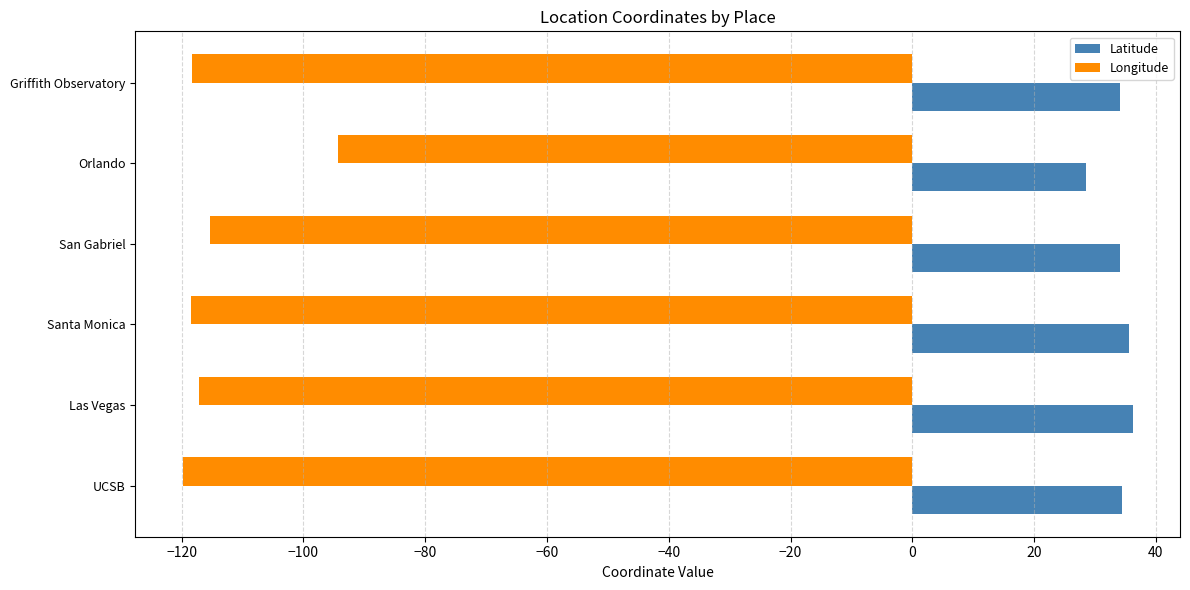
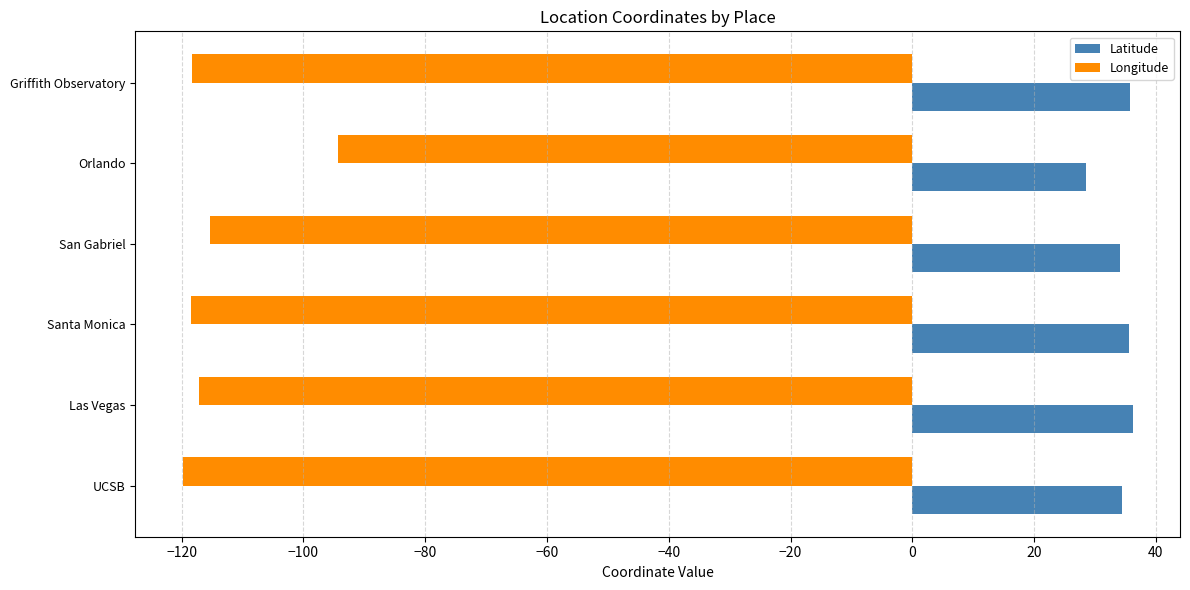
Latitude, Griffith Observatory: 34 -> 36
